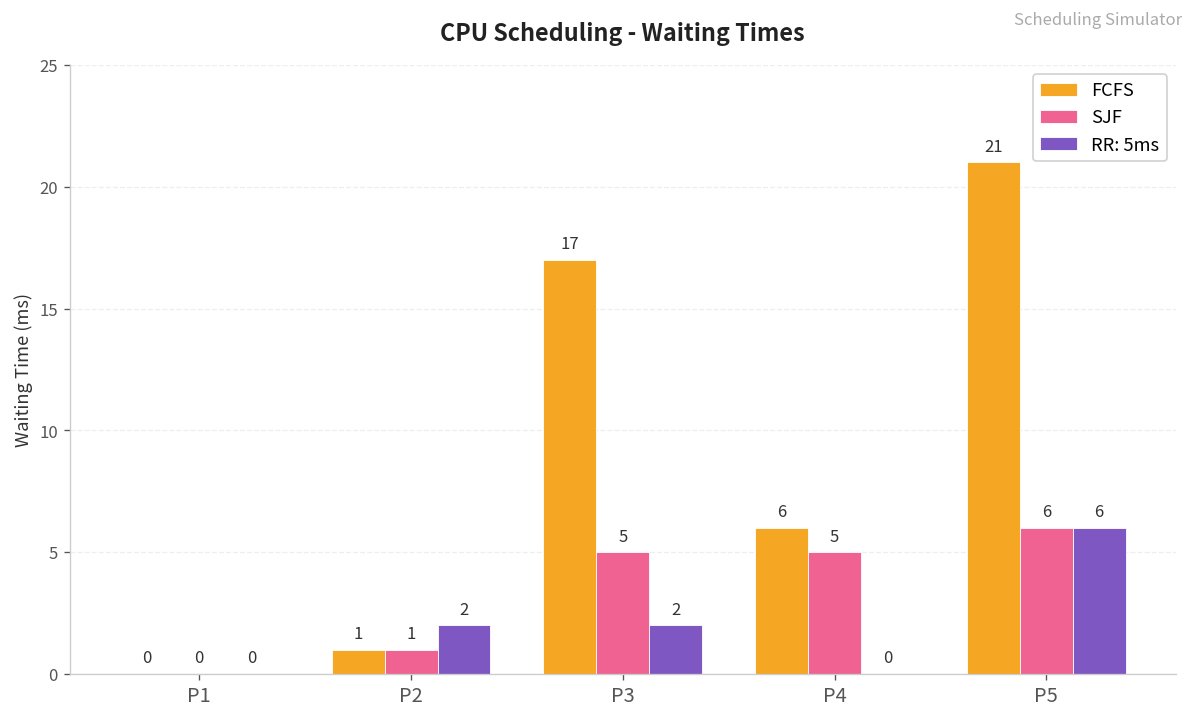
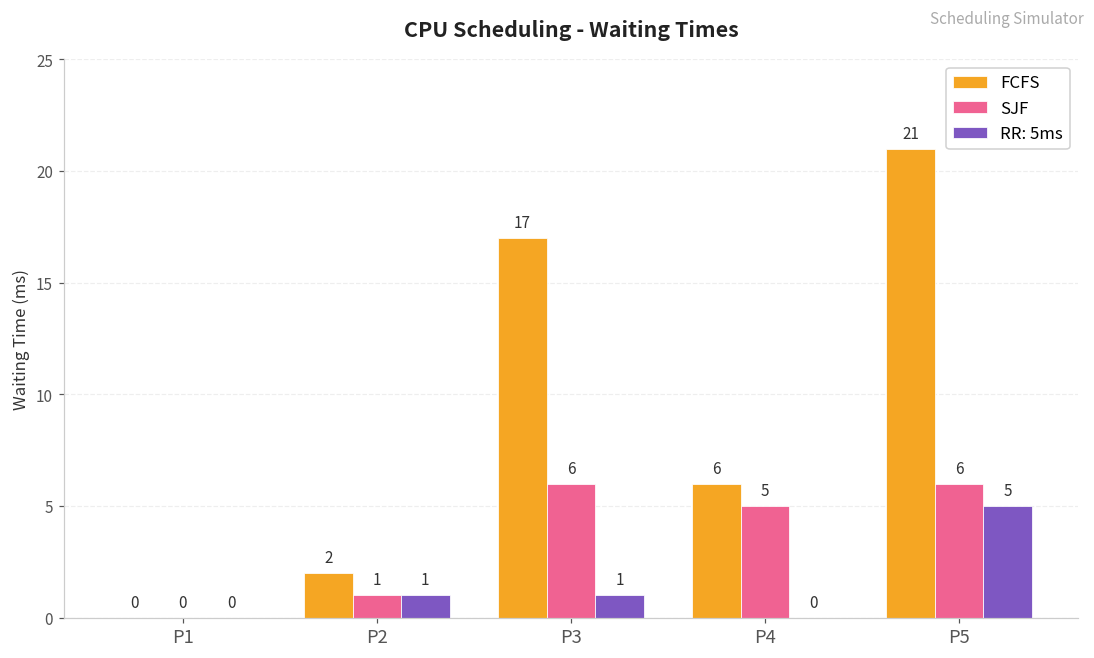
FCFS, P2: 1 -> 2
RR: 5ms, P2: 2 -> 1
SJF, P3: 5 -> 6
RR: 5ms, P3: 2 -> 1
RR: 5ms, P5: 6 -> 5
